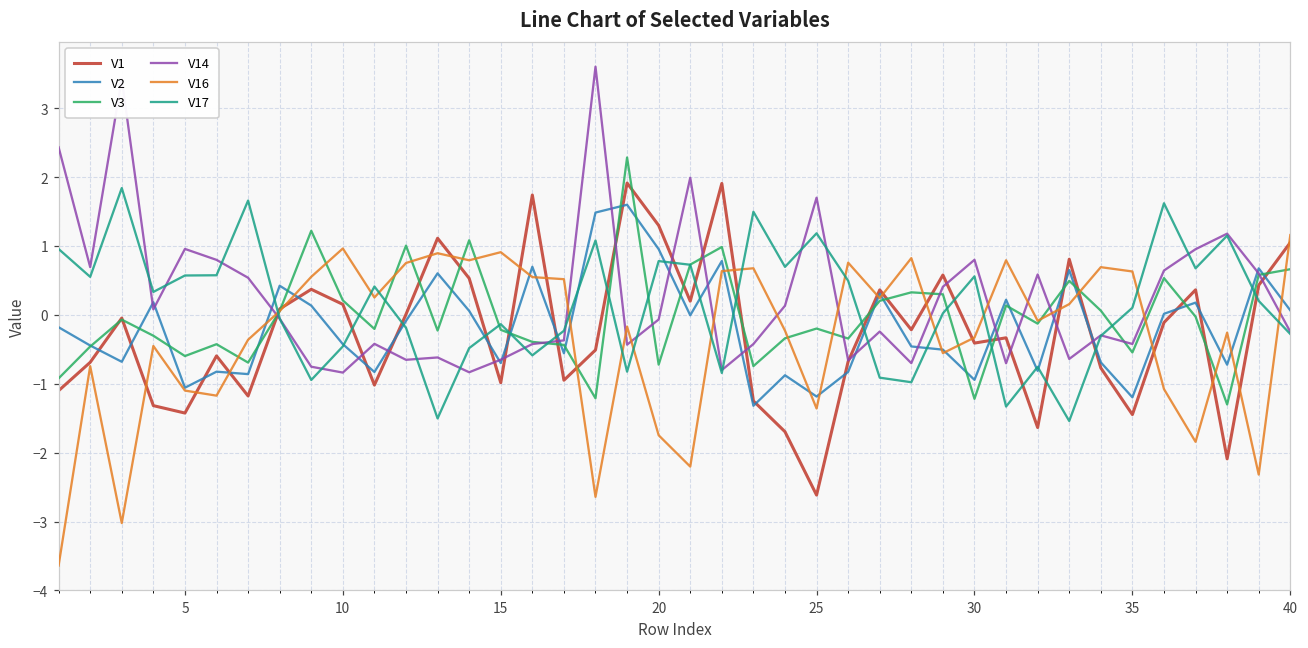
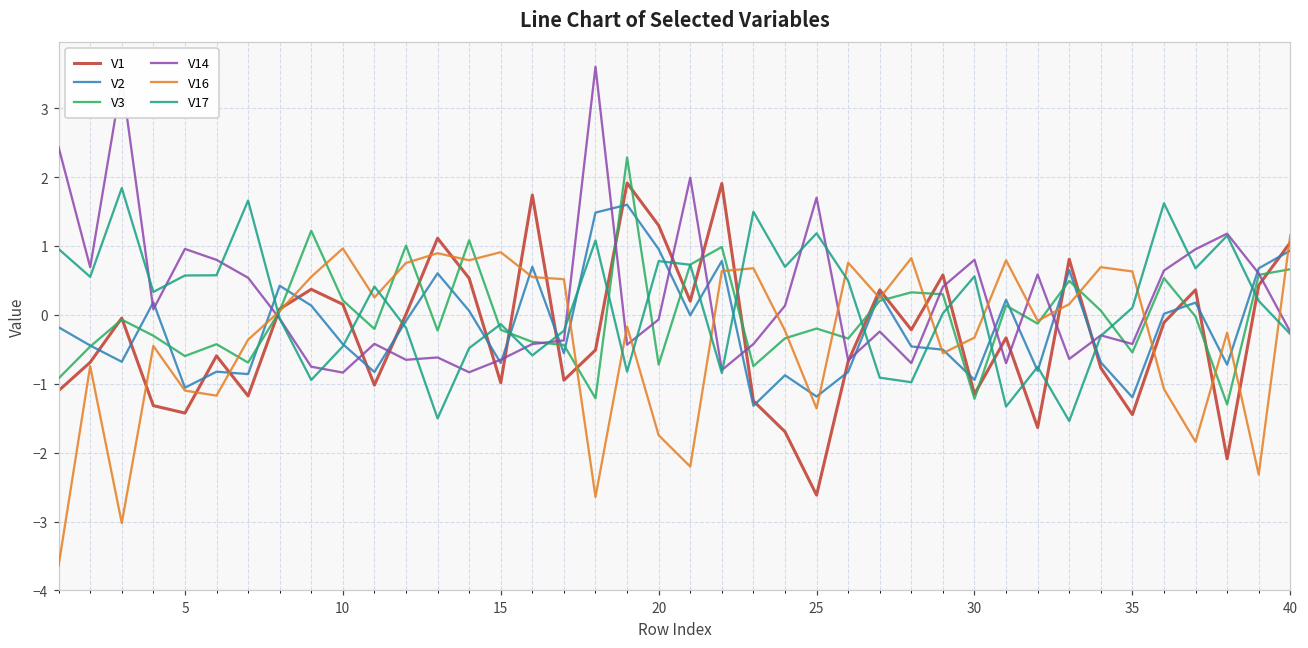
V1, 30: -0.4 -> -1.2
V2, 40: 0.1 -> 0.9
